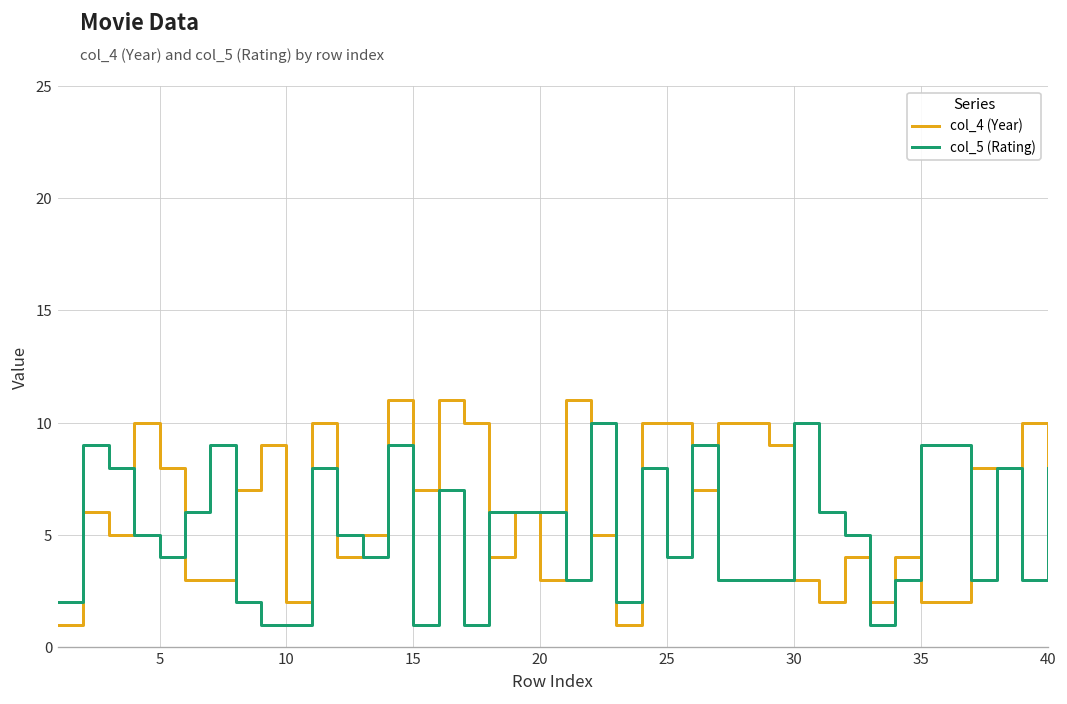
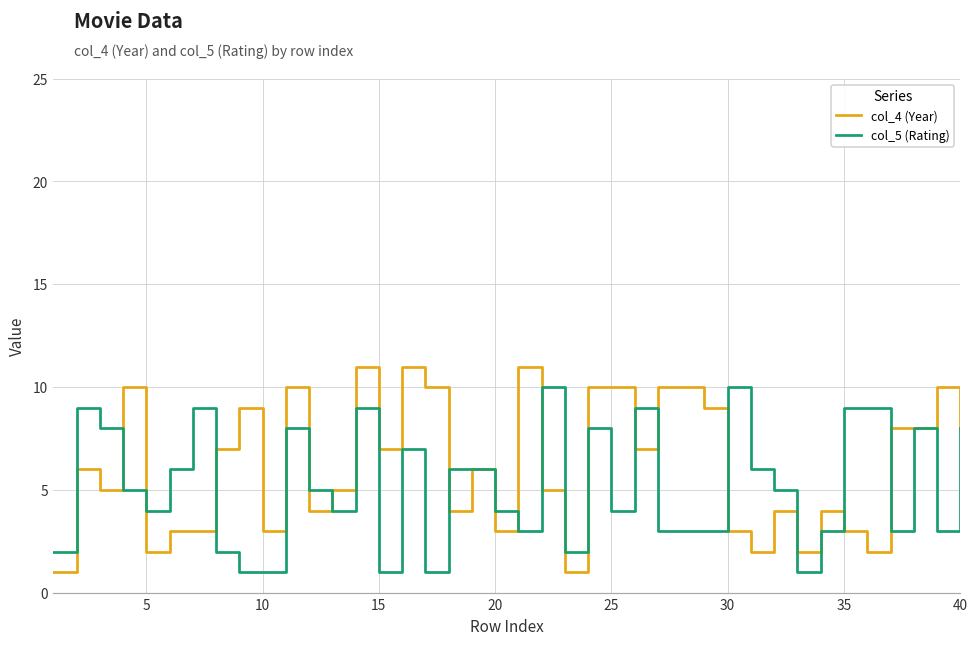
col_4 (Year), 5: 8.0 -> 2.0
col_4 (Year), 10: 2.0 -> 3.0
col_5 (Rating), 20: 6 -> 4
col_4 (Year), 35: 2.0 -> 3.0
